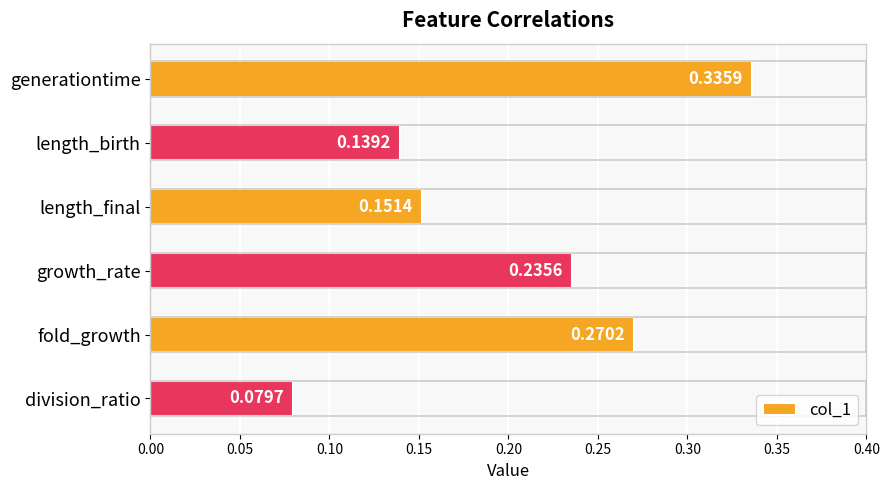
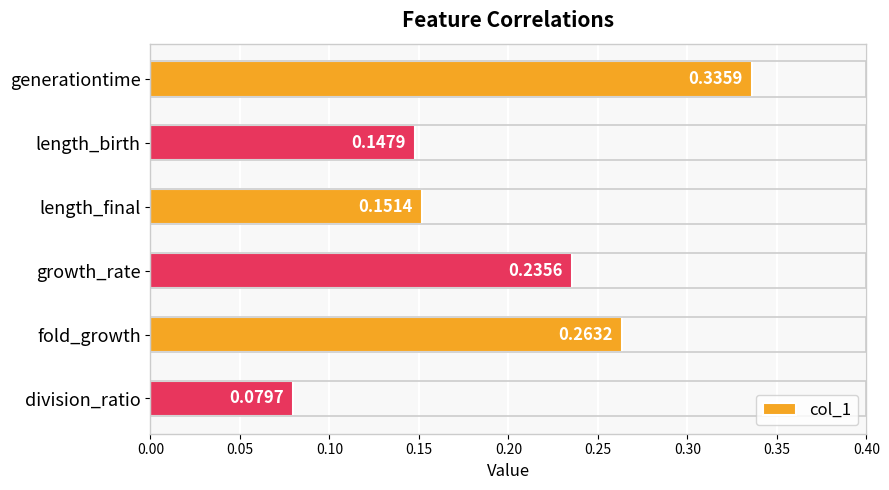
length_birth: 0.1392 -> 0.1479
fold_growth: 0.2702 -> 0.2632
